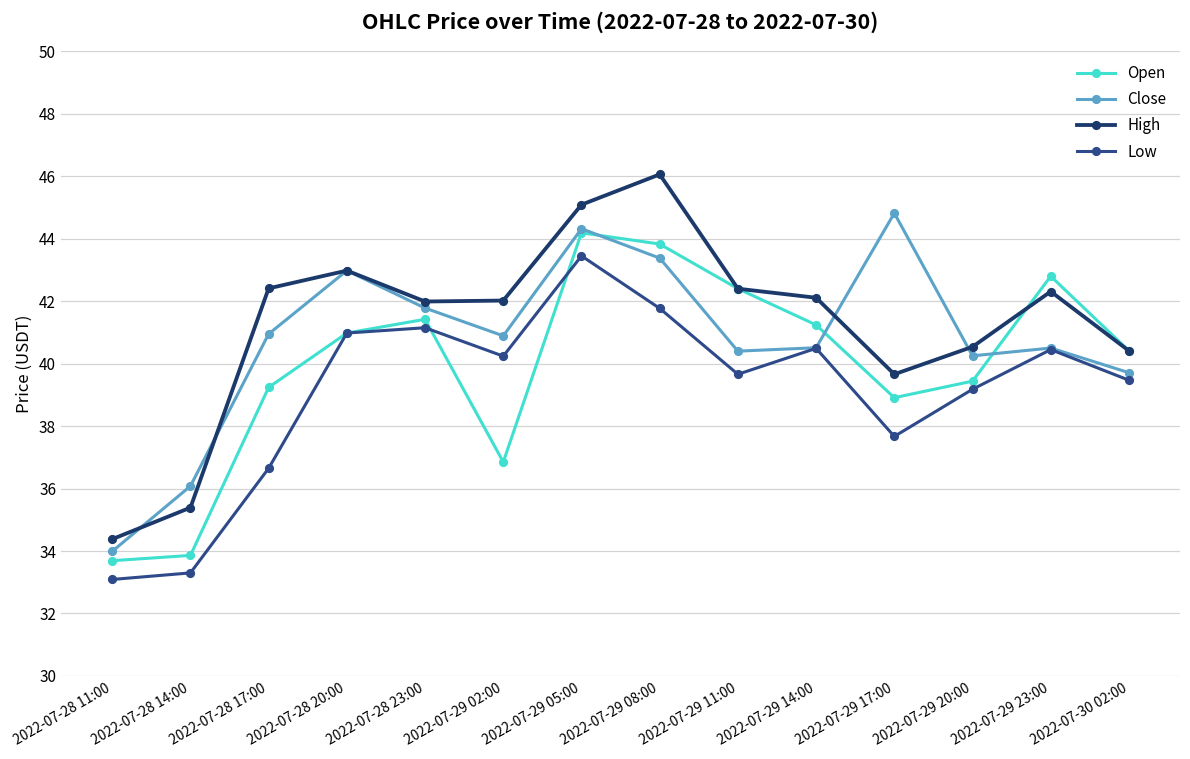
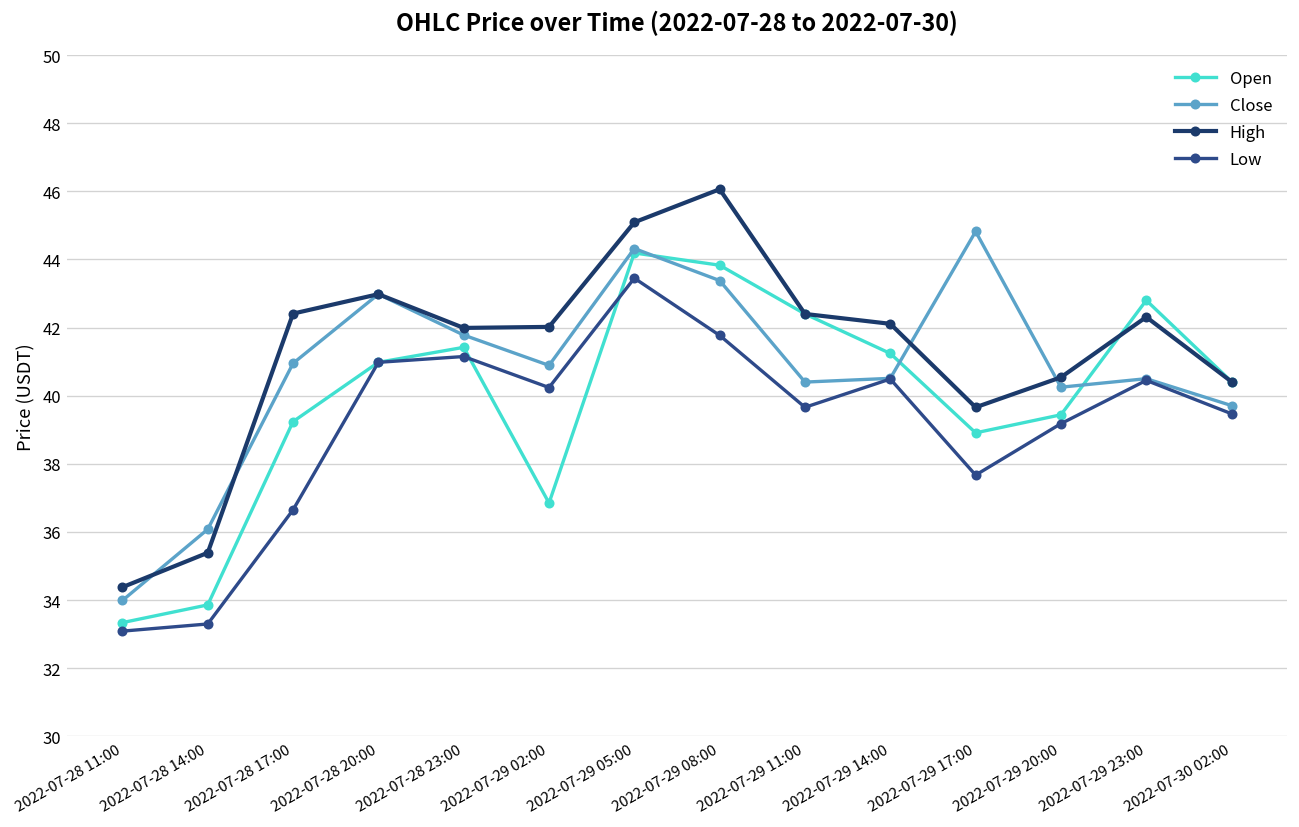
Open, 2022-07-28 11:00: 33.7 -> 33.3
